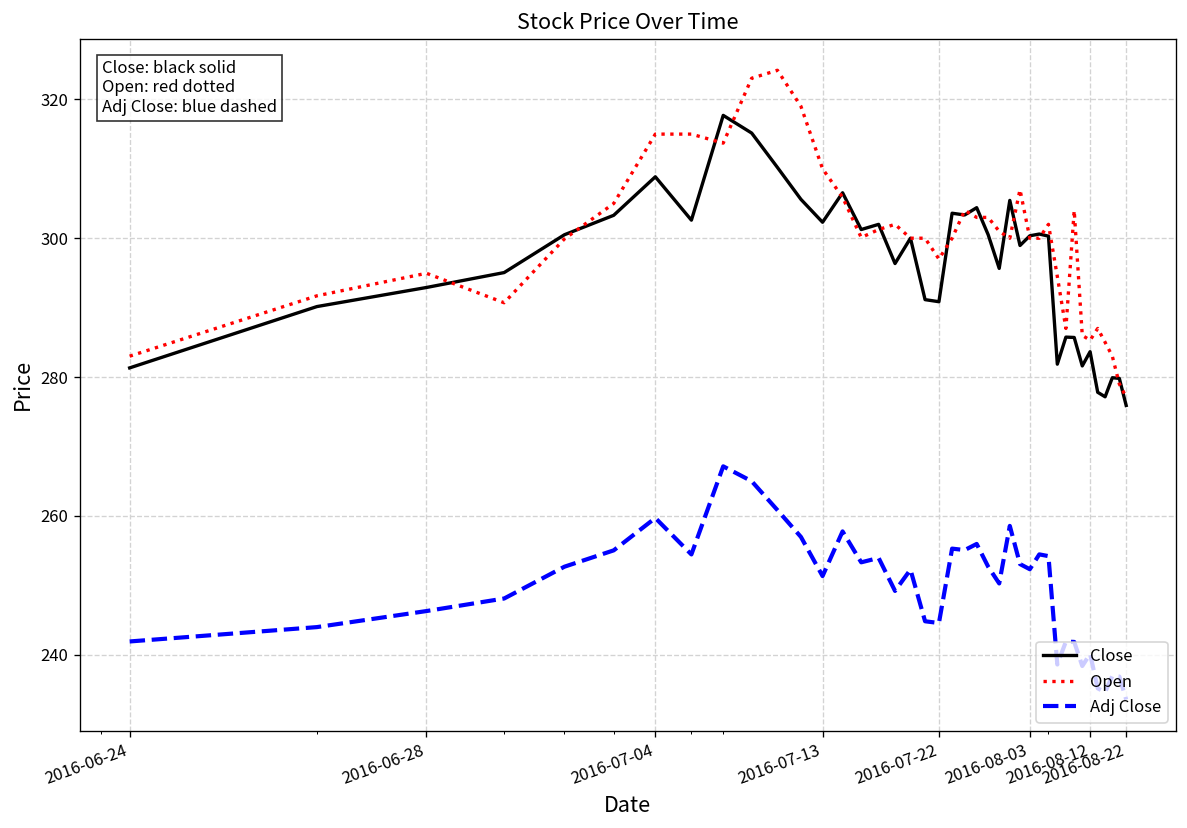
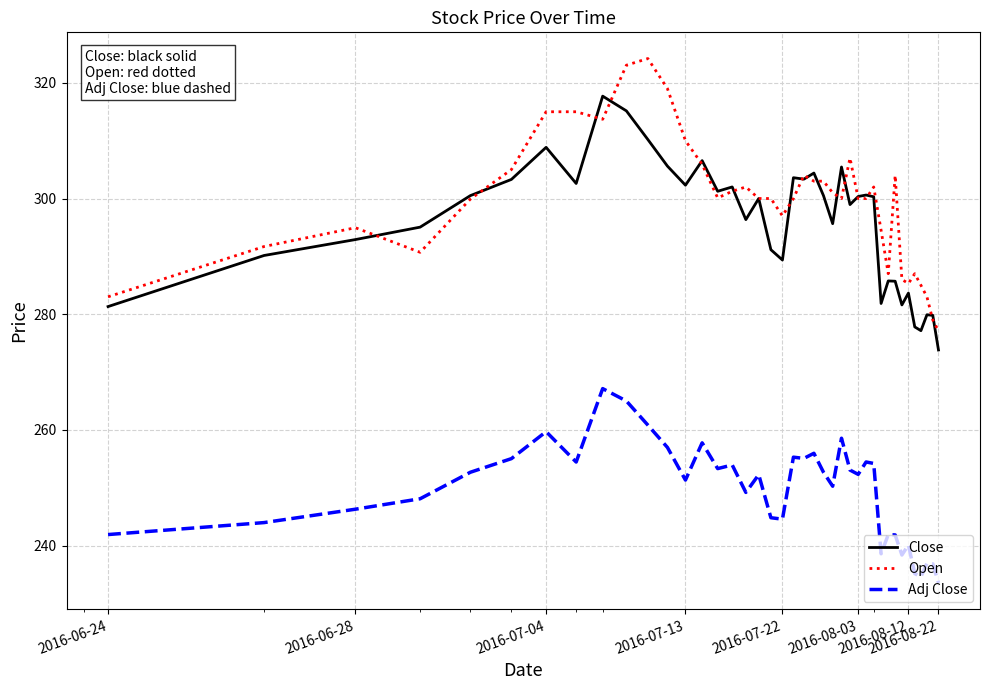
Close, 2016-07-22: 291 -> 289
Close, 2016-08-22: 276 -> 274
